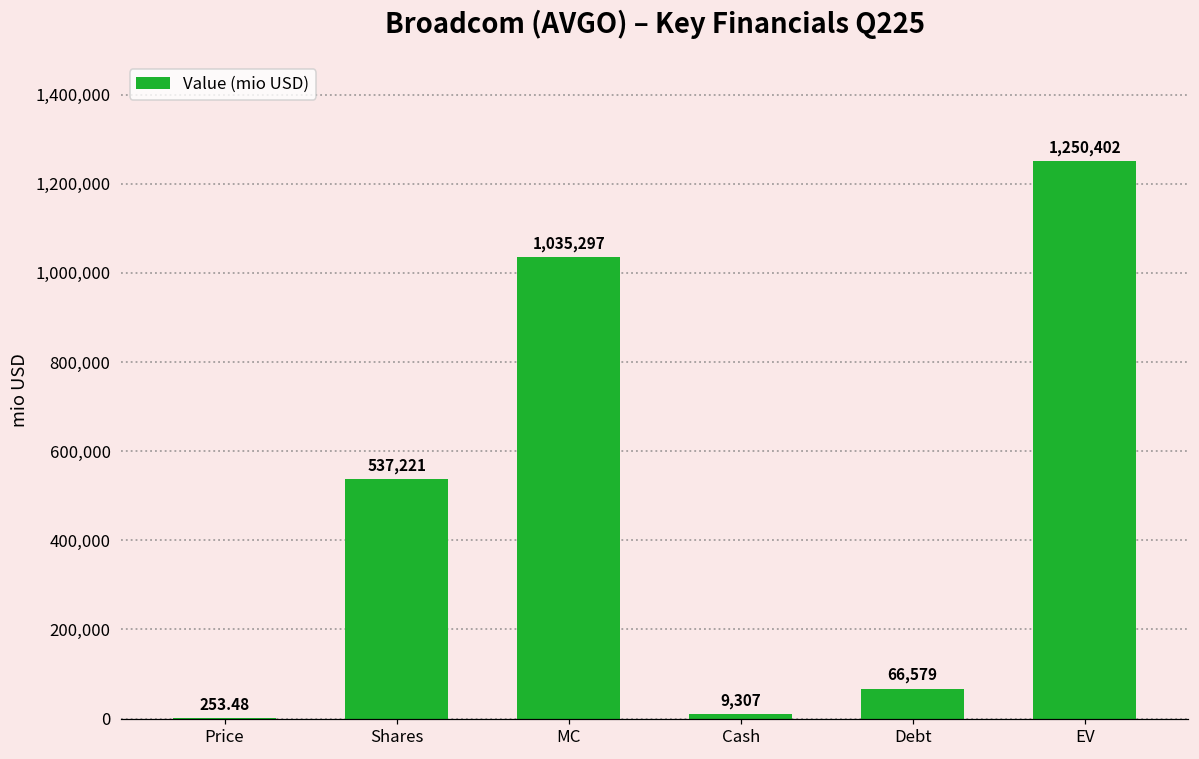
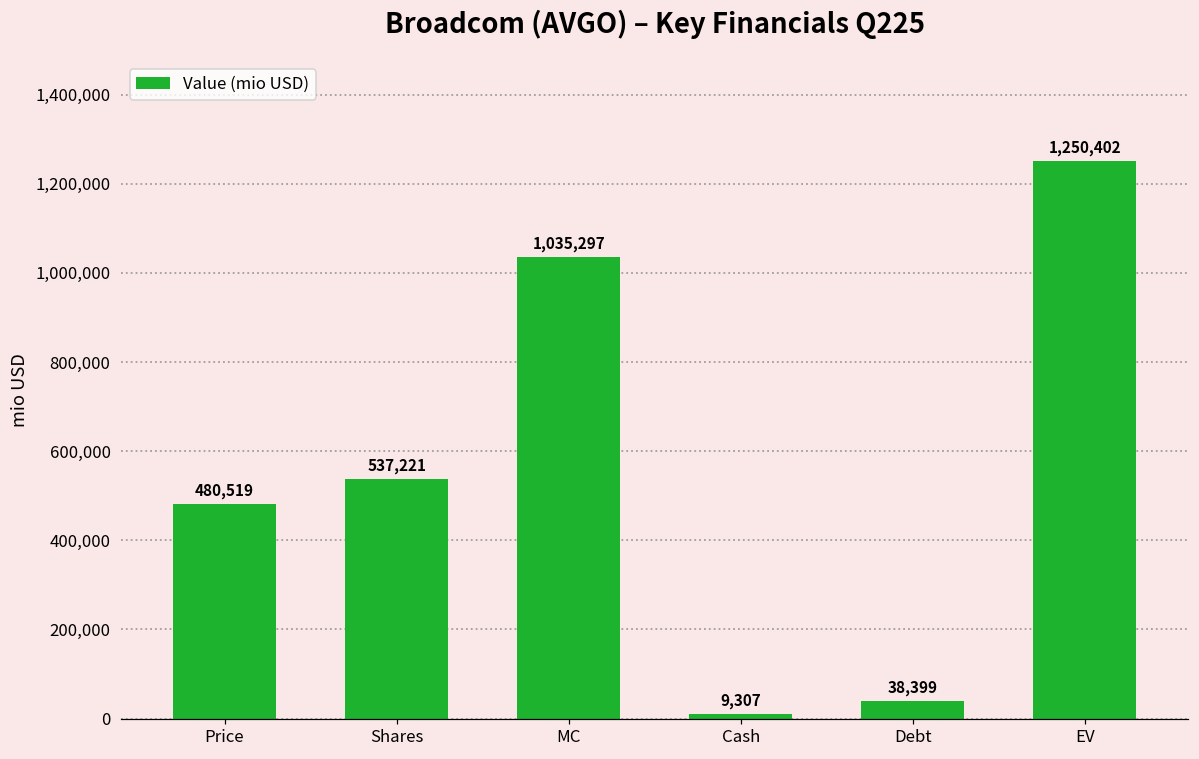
Price: 253.48 -> 480,519
Debt: 66,579 -> 38,399
